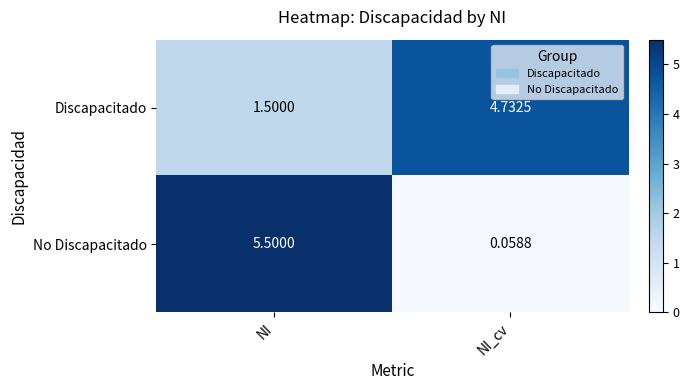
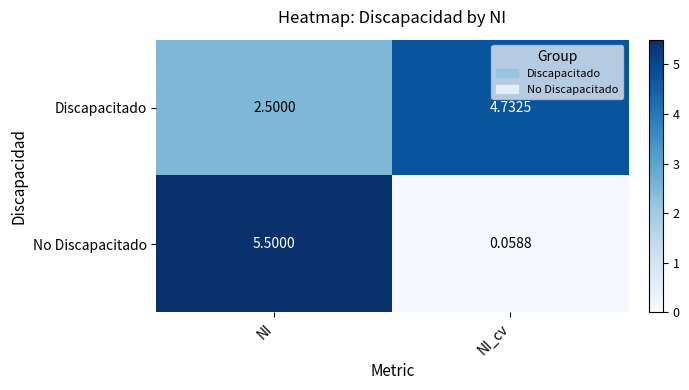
Discapacitado, NI: 1.5000 -> 2.5000
